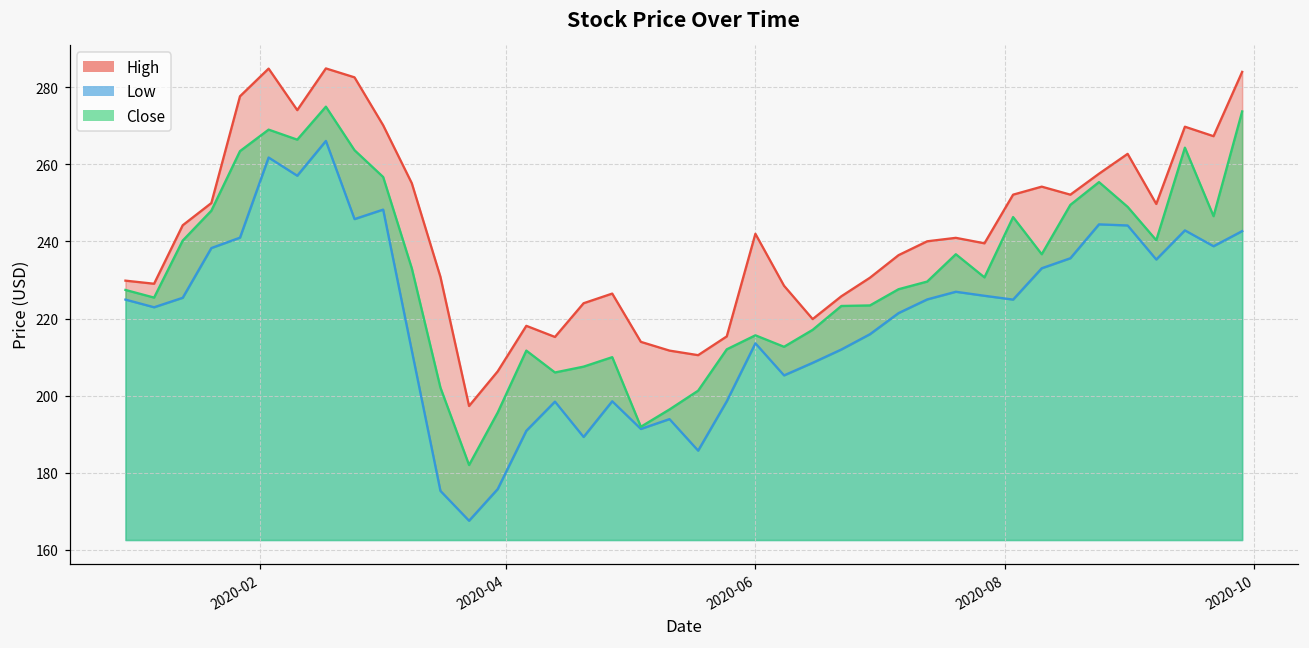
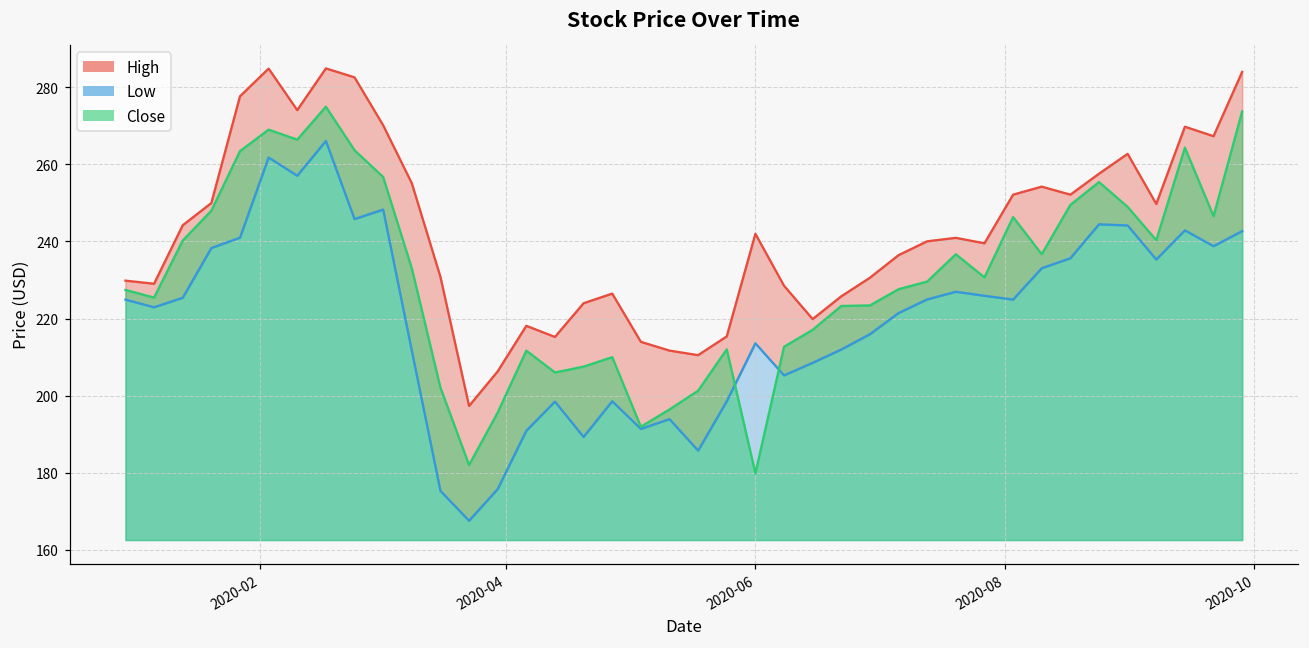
Close, 2020-06: 216 -> 180
